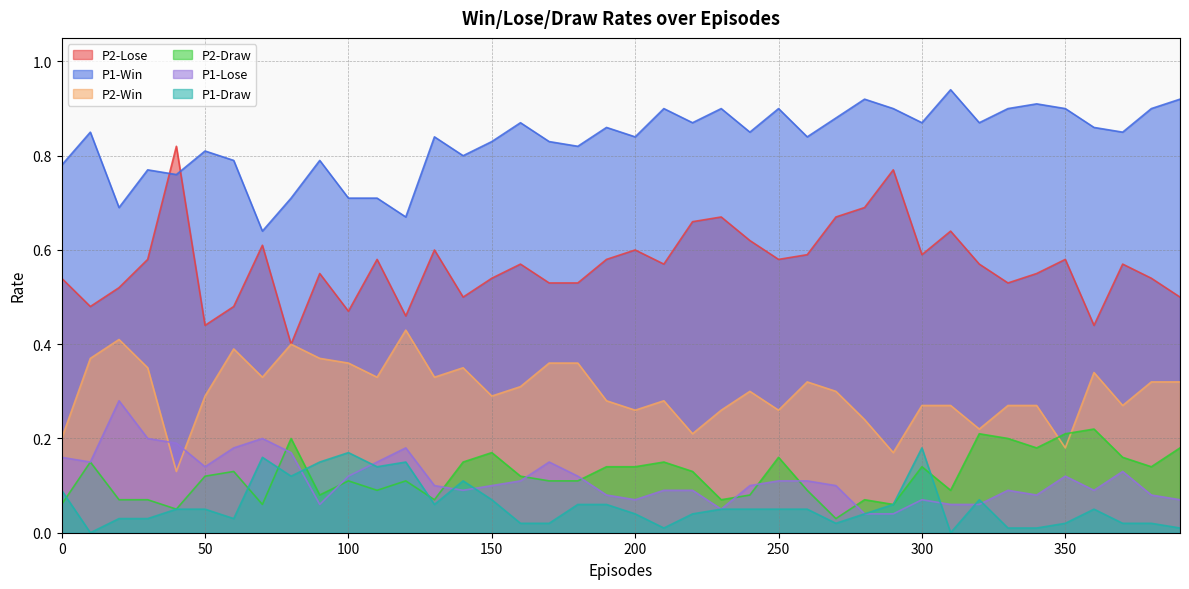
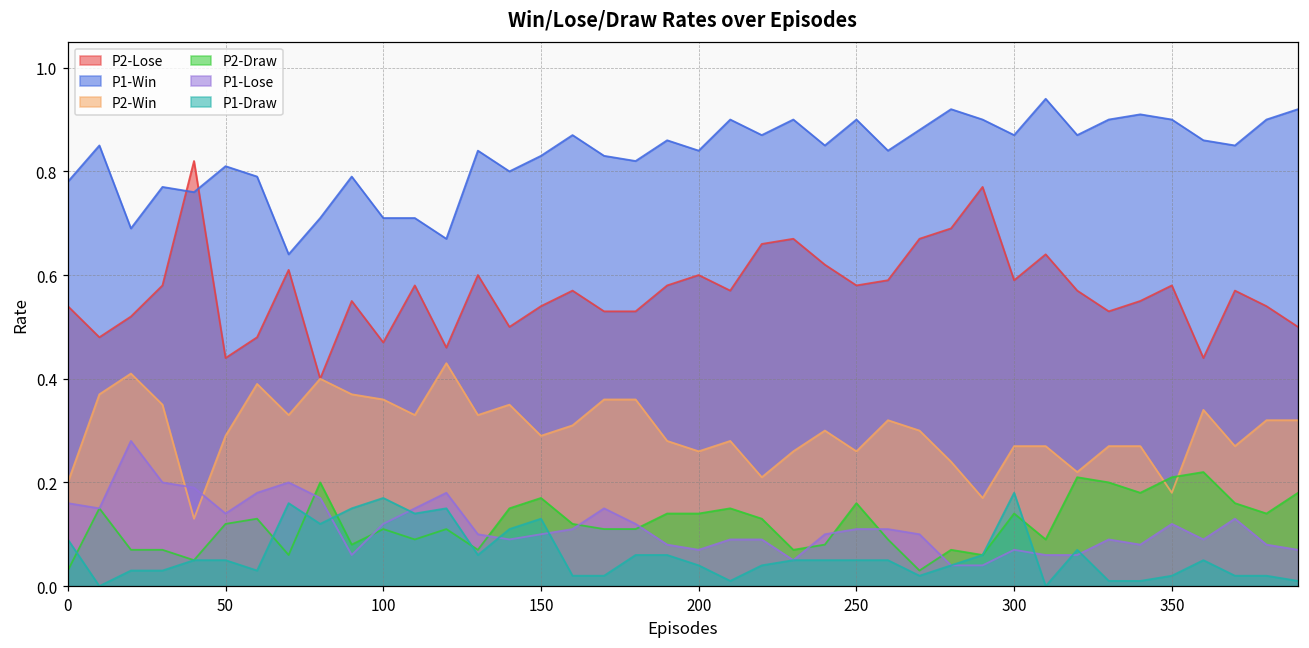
P2-Draw, 0: 0.06 -> 0.03
P1-Draw, 150: 0.07 -> 0.13
